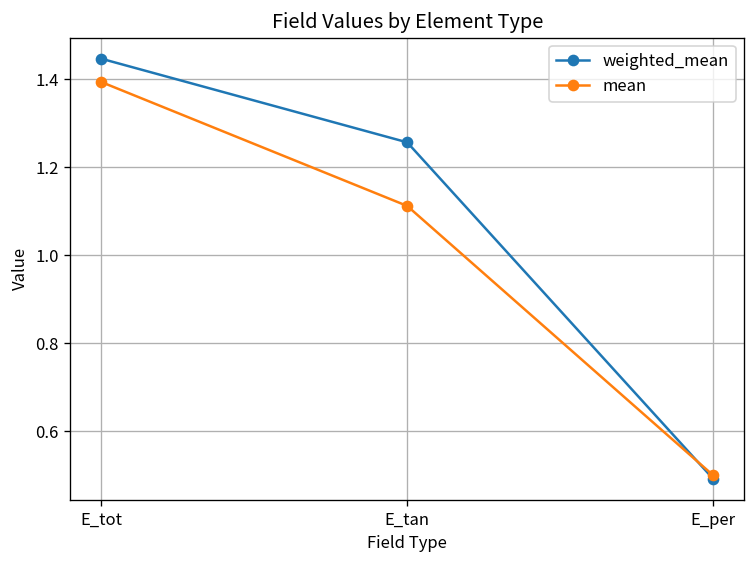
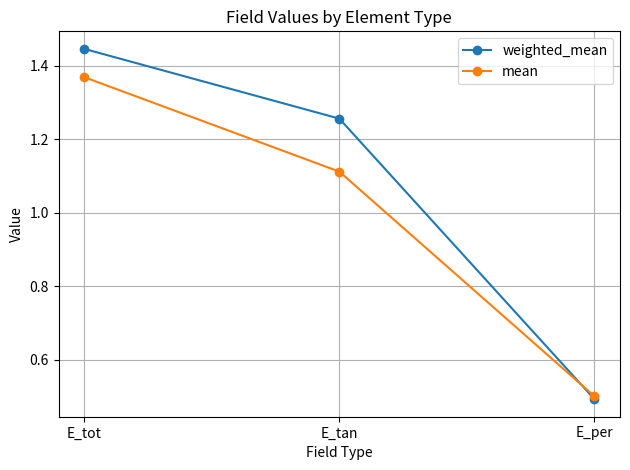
mean, E_tot: 1.39 -> 1.37
